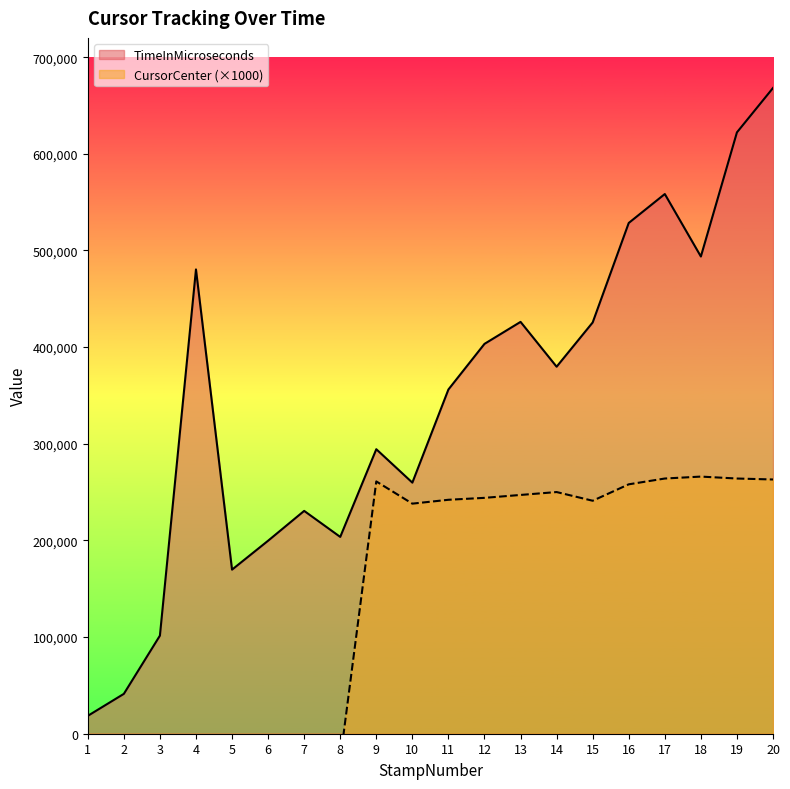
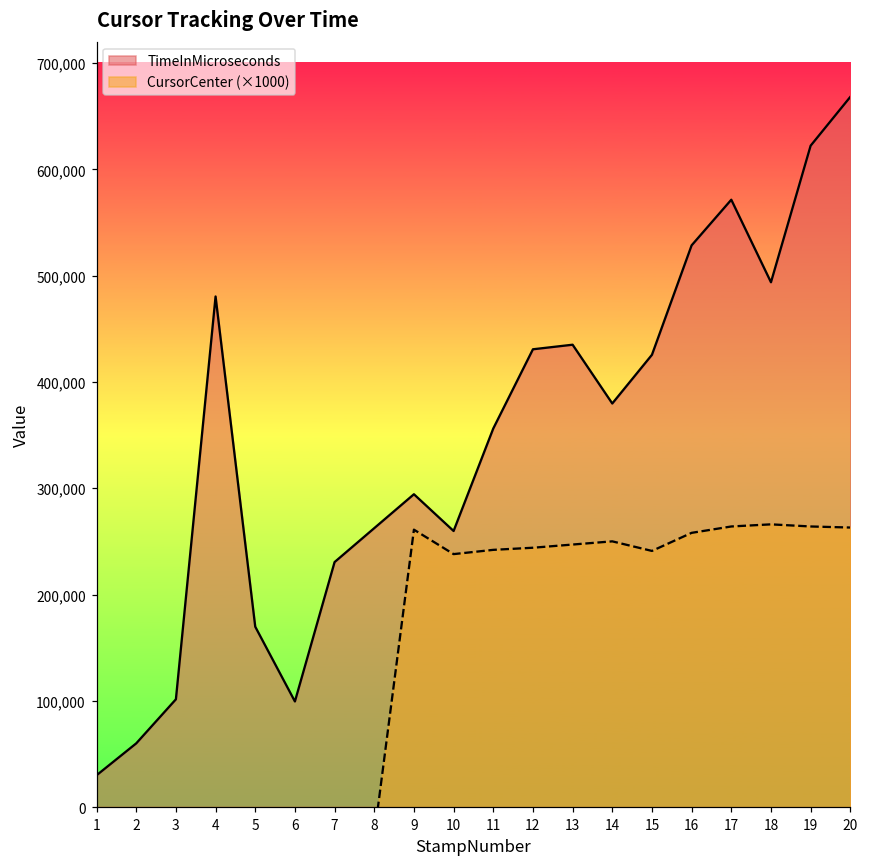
TimeInMicroseconds, 1: 20,000 -> 30,000
TimeInMicroseconds, 2: 40,000 -> 60,000
TimeInMicroseconds, 6: 200,000 -> 100,000
TimeInMicroseconds, 8: 200,000 -> 260,000
TimeInMicroseconds, 12: 400,000 -> 430,000
TimeInMicroseconds, 13: 426,000 -> 435,000
TimeInMicroseconds, 17: 560,000 -> 570,000
